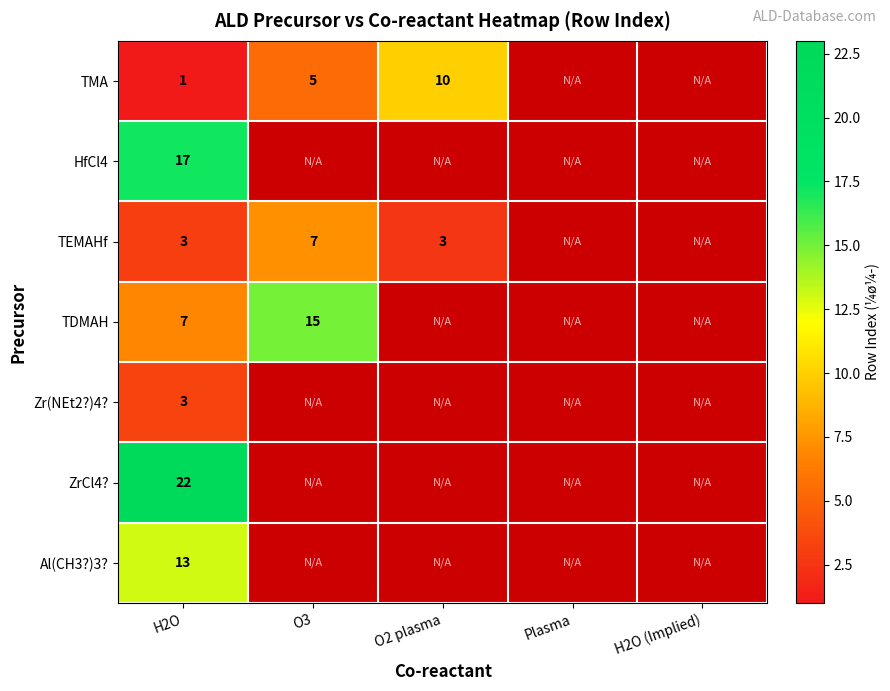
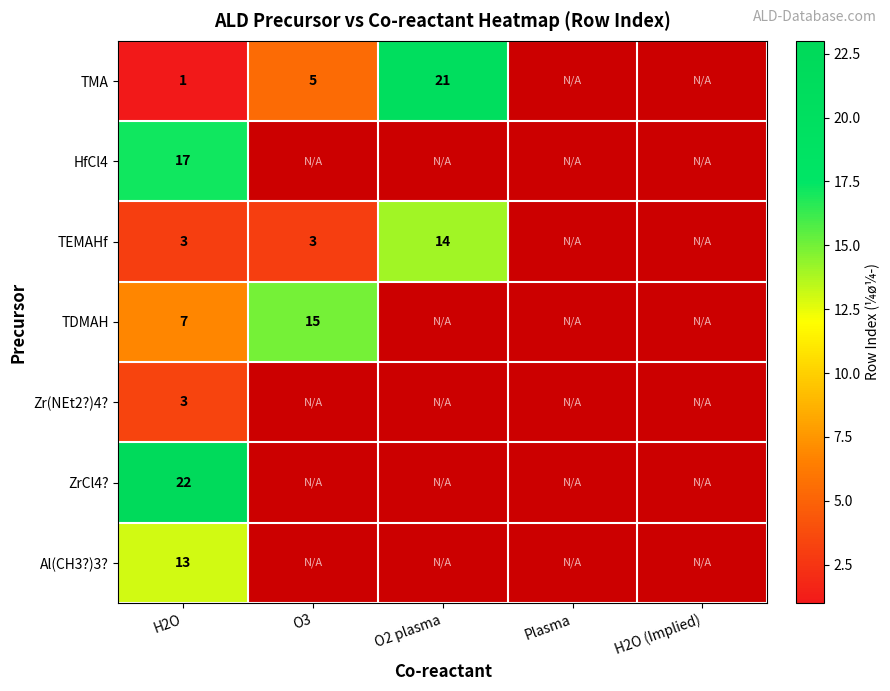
TMA, O2 plasma: 10 -> 21
TEMAHf, O3: 7 -> 3
TEMAHf, O2 plasma: 3 -> 14
